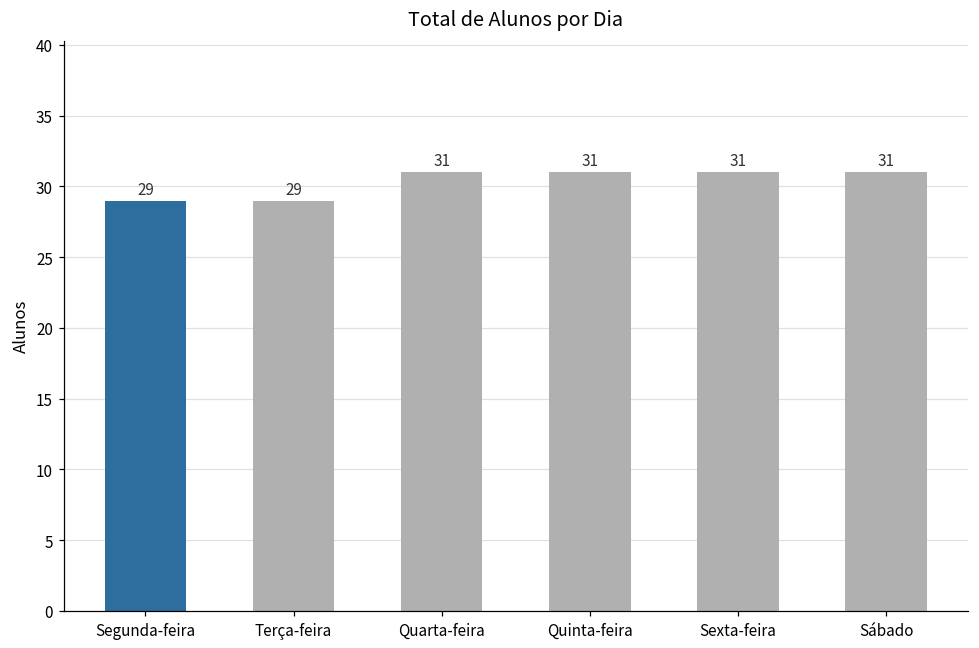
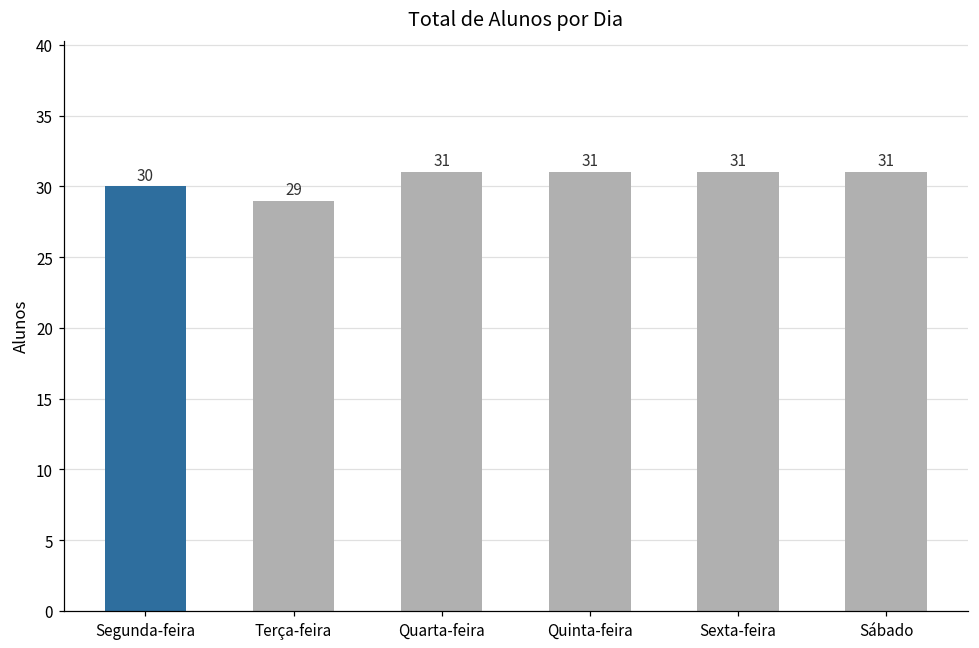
Segunda-feira: 29 -> 30
